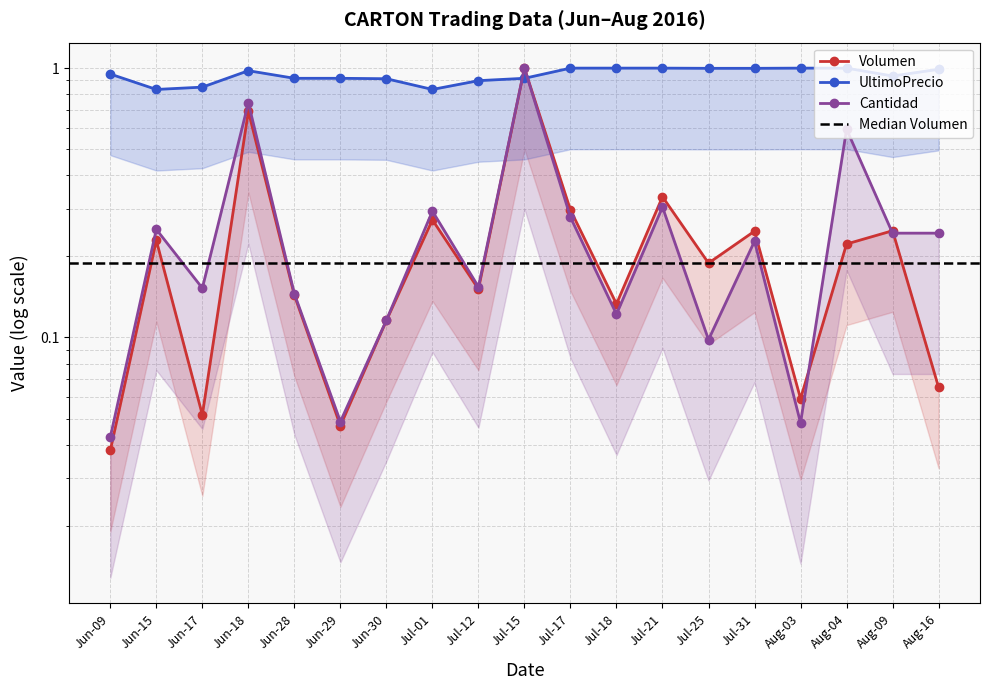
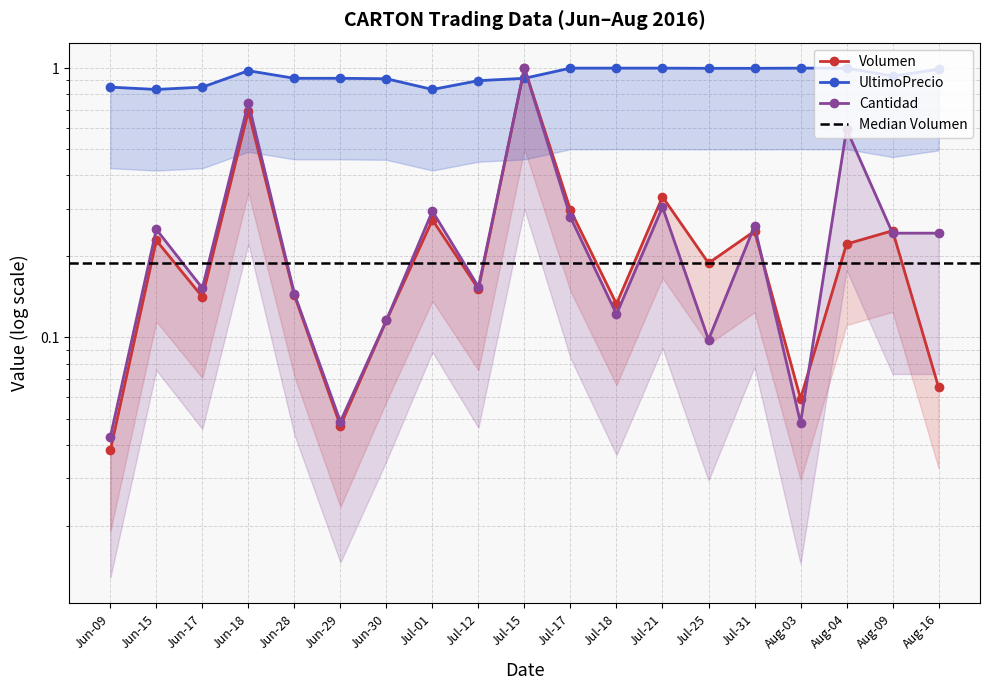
UltimoPrecio, Jun-09: 0.95 -> 0.85
Volumen, Jun-17: 0.052 -> 0.14
Cantidad, Jul-31: 0.23 -> 0.26
